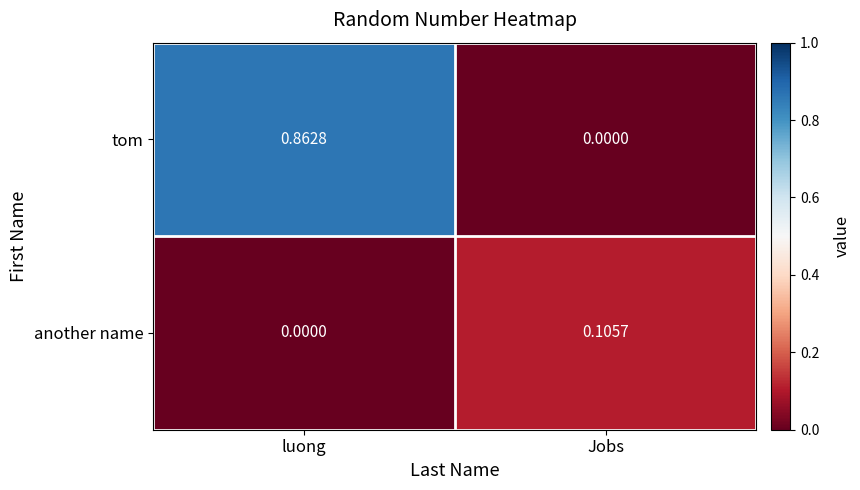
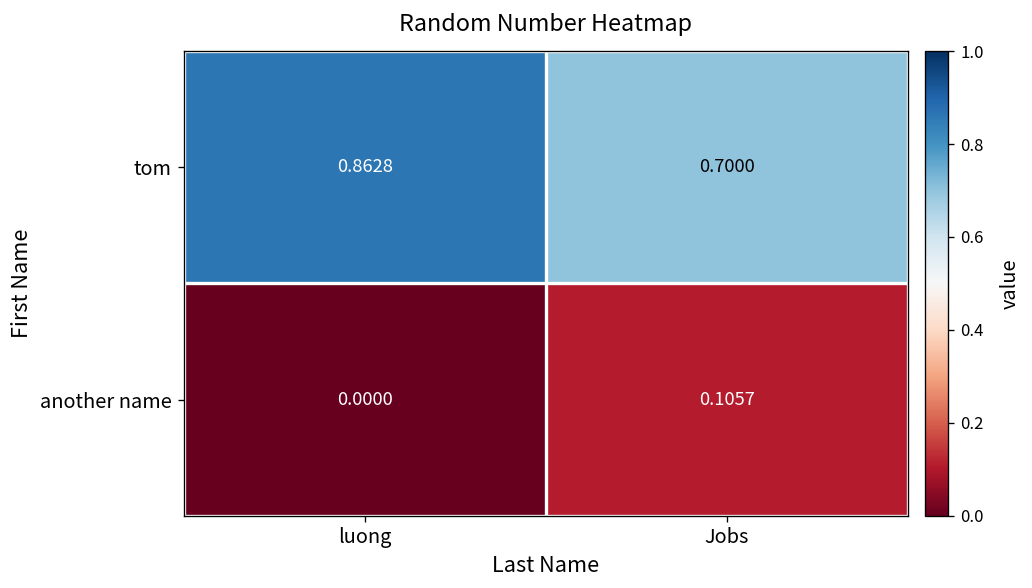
tom, Jobs: 0.0000 -> 0.7000
